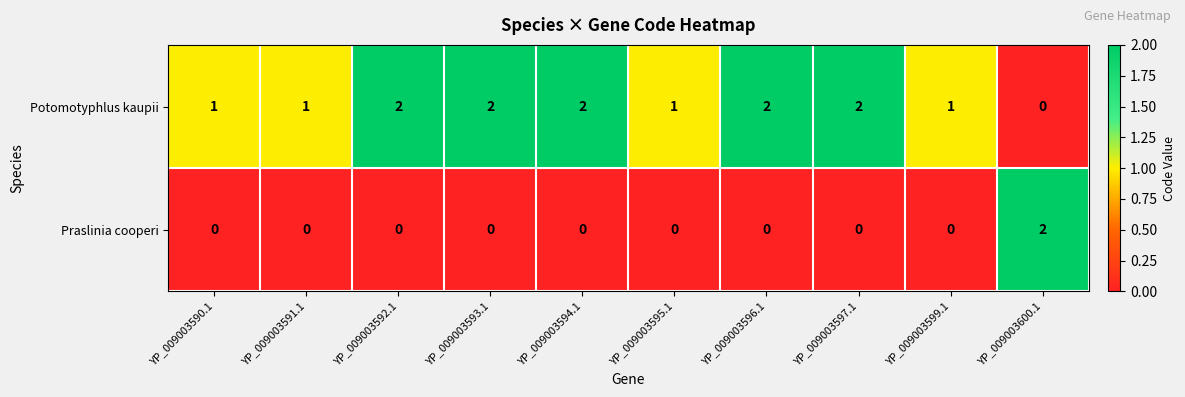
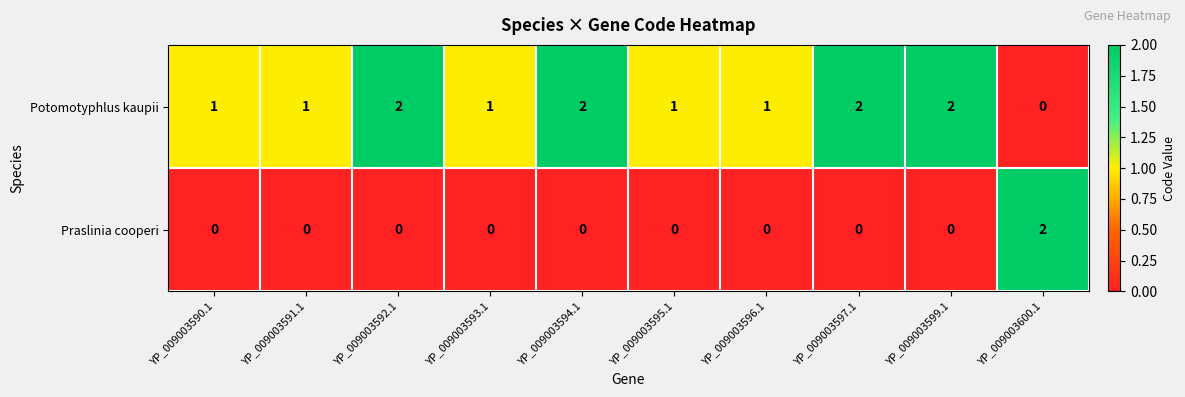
Potomotyphlus kaupii, YP_009003593.1: 2 -> 1
Potomotyphlus kaupii, YP_009003596.1: 2 -> 1
Potomotyphlus kaupii, YP_009003599.1: 1 -> 2
